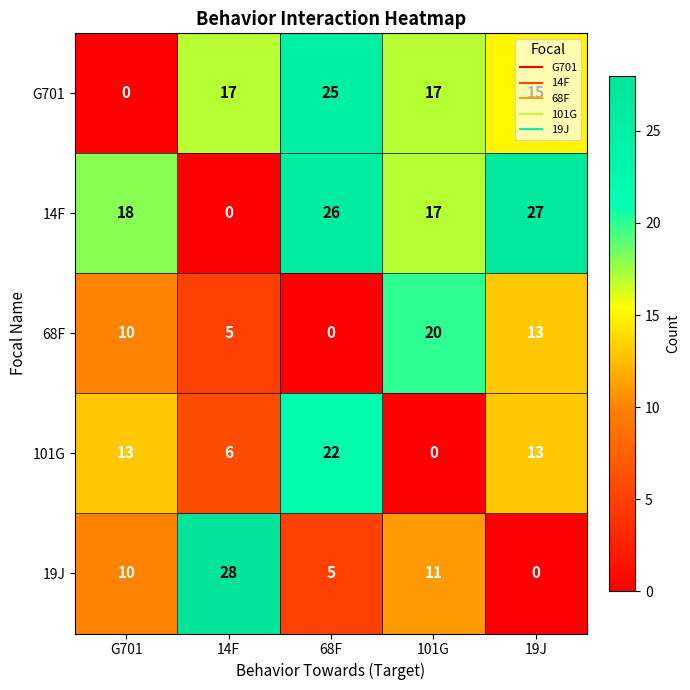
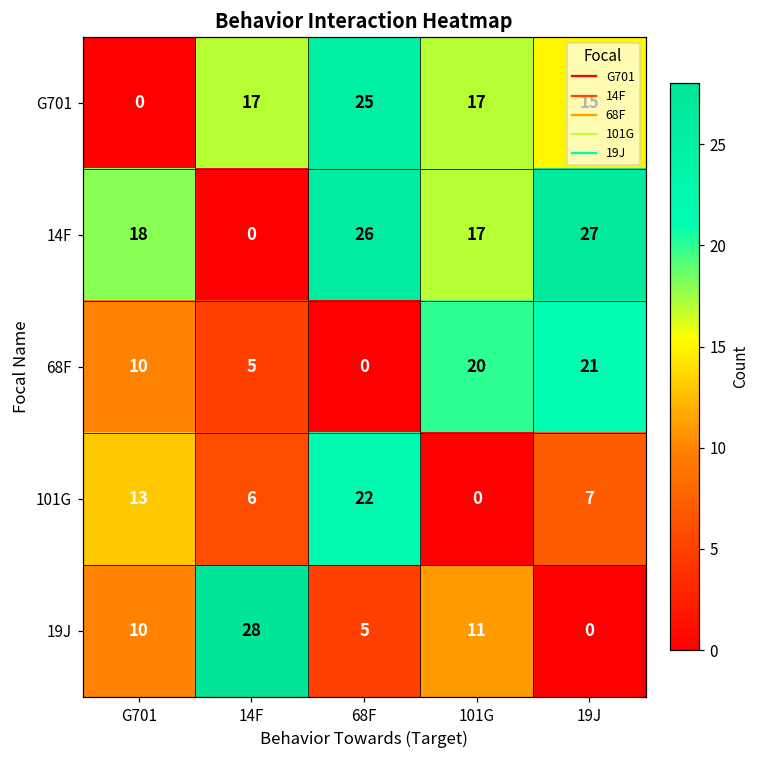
68F, 19J: 13 -> 21
101G, 19J: 13 -> 7
